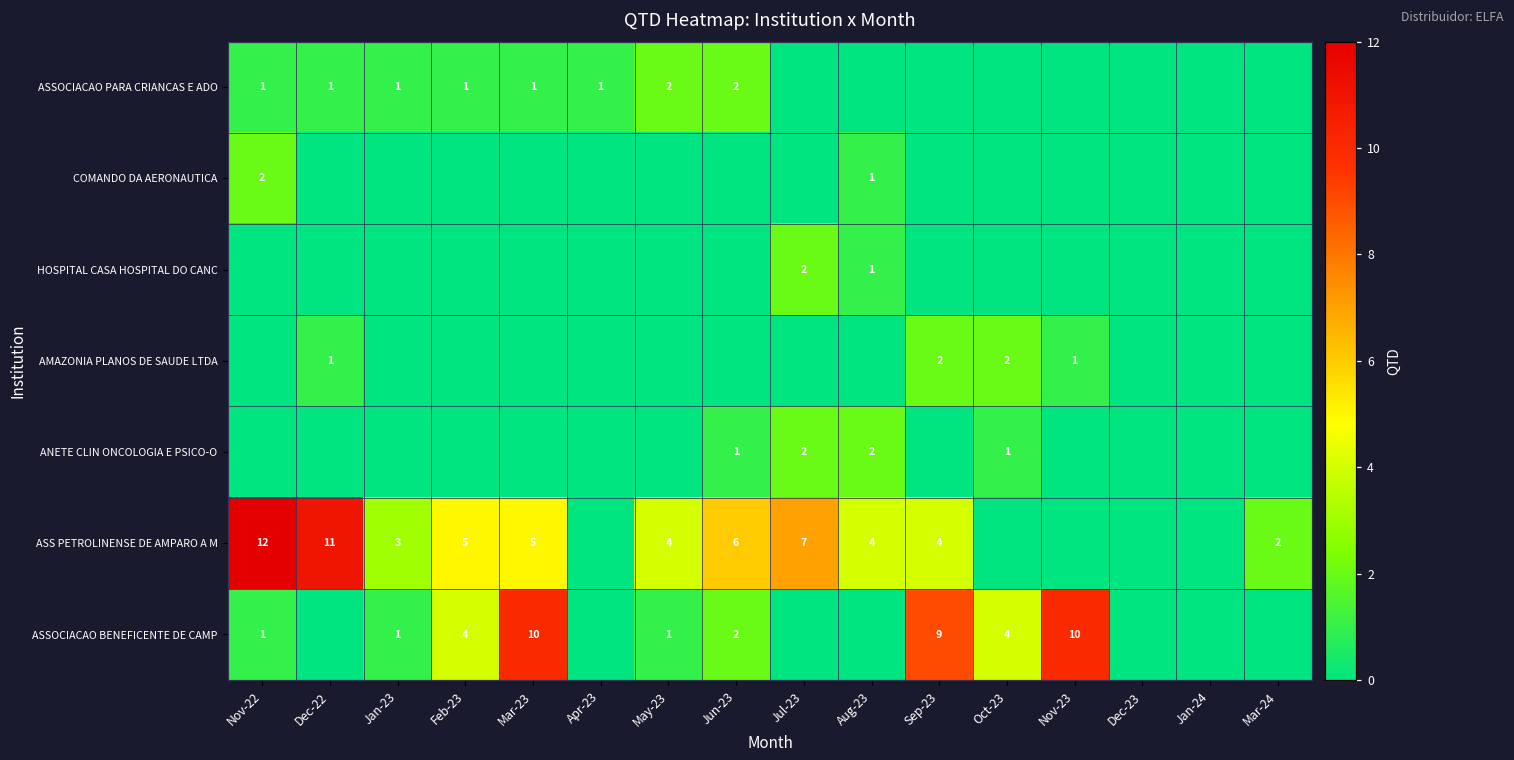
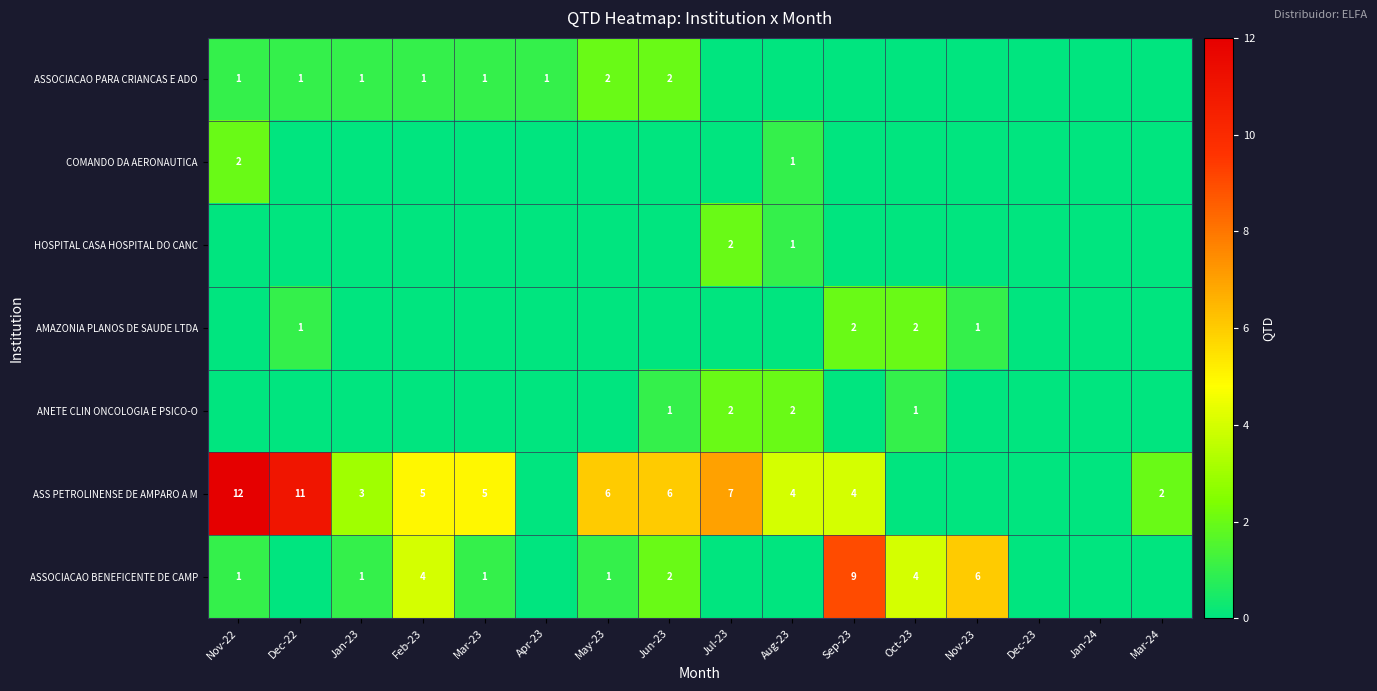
ASS PETROLINENSE DE AMPARO A M, May-23: 4 -> 6
ASSOCIACAO BENEFICENTE DE CAMP, Mar-23: 10 -> 1
ASSOCIACAO BENEFICENTE DE CAMP, Nov-23: 10 -> 6
